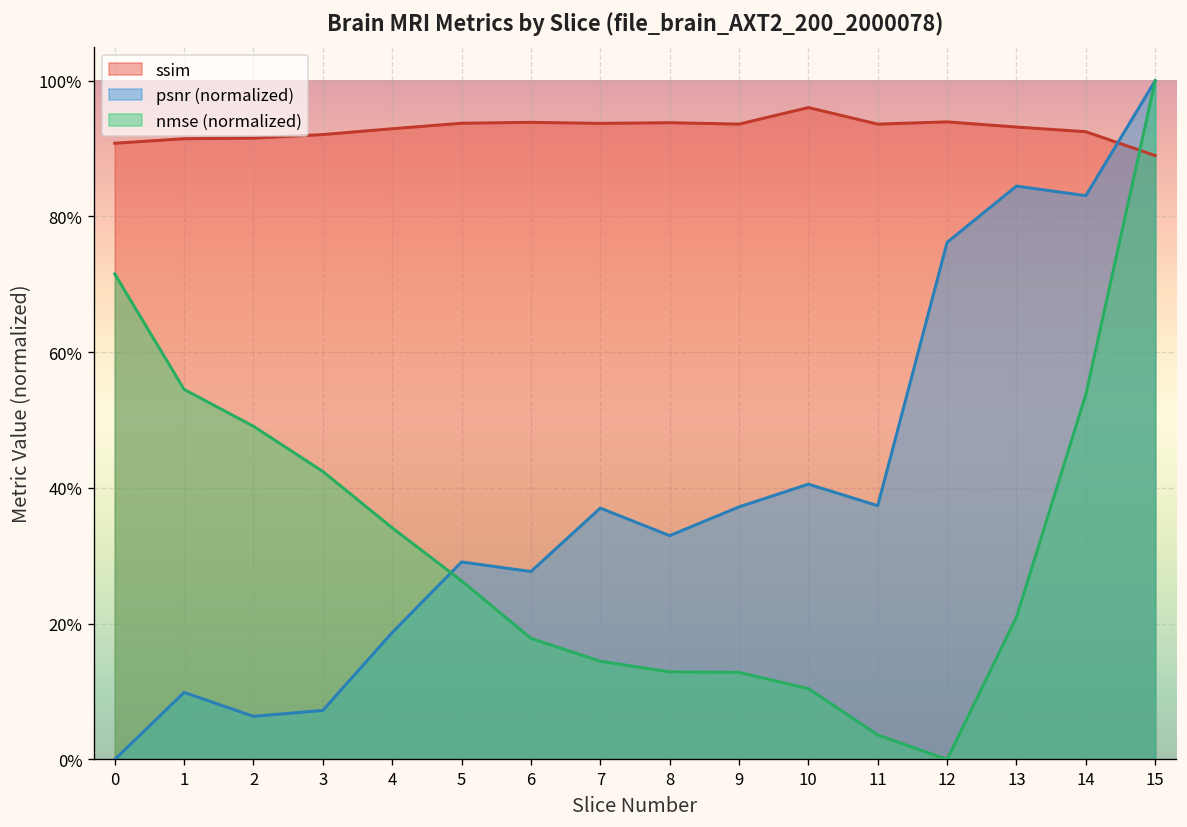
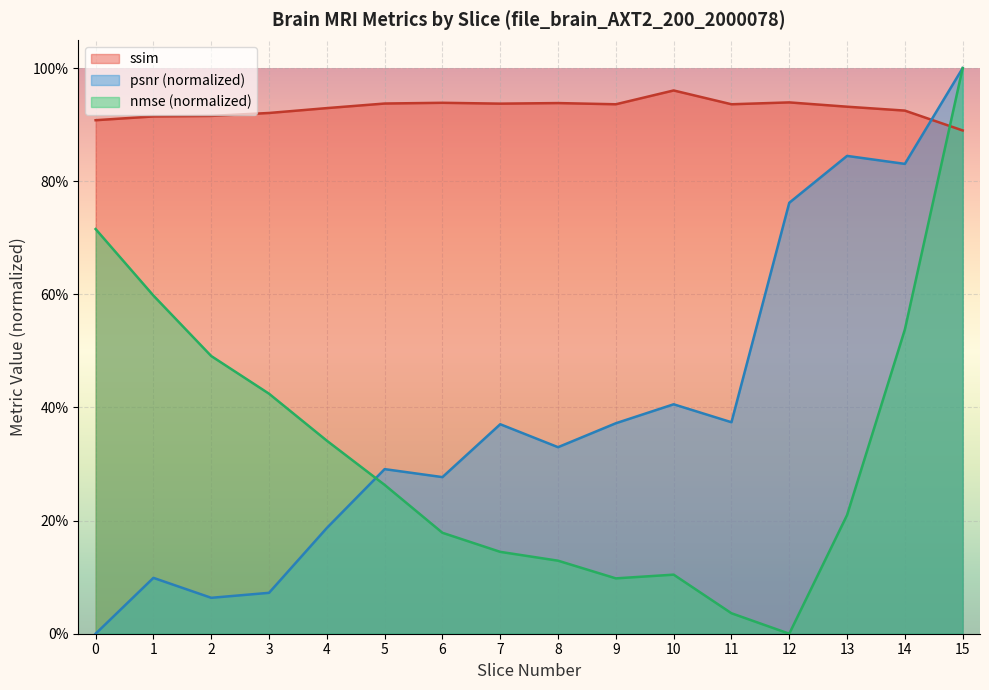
nmse (normalized), 1: 55% -> 60%
nmse (normalized), 9: 13% -> 10%
